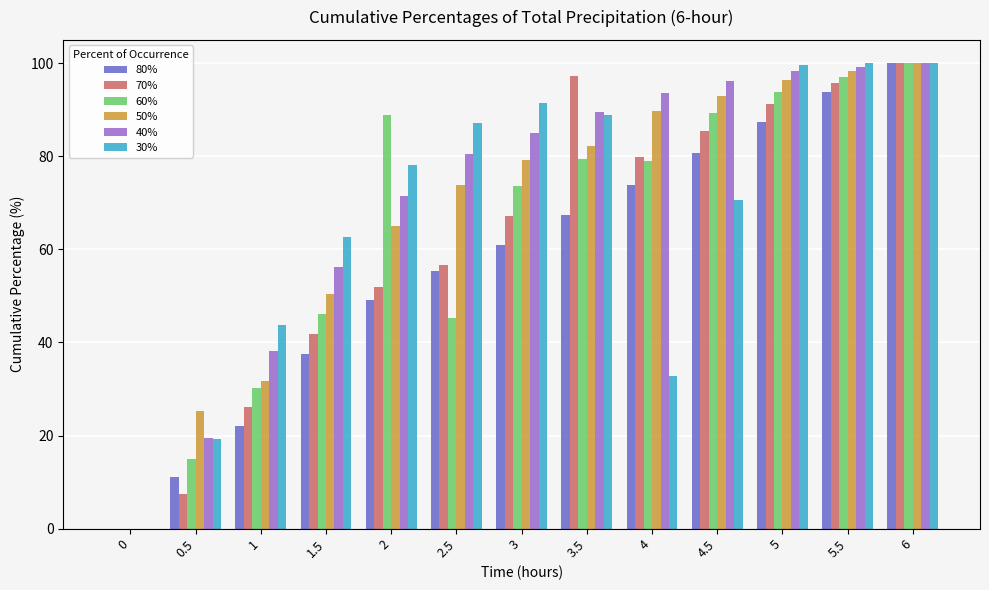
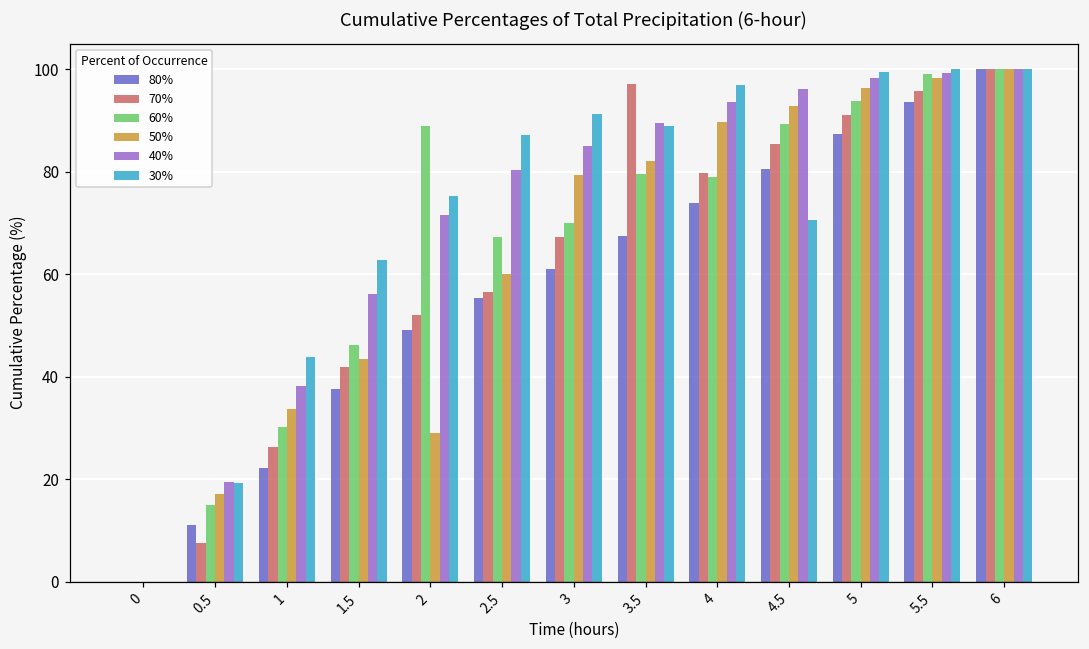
50%, 0.5: 25 -> 17
50%, 1: 32 -> 34
50%, 1.5: 50 -> 43
50%, 2: 65 -> 29
30%, 2: 78 -> 75
60%, 2.5: 45 -> 67
50%, 2.5: 74 -> 60
60%, 3: 74 -> 70
30%, 4: 33 -> 97
60%, 5.5: 97 -> 99
